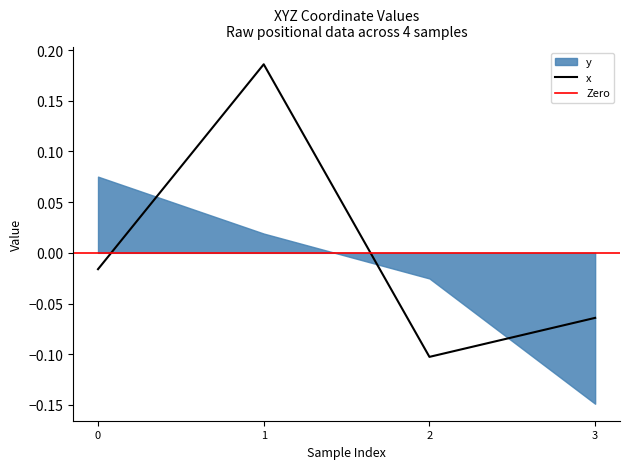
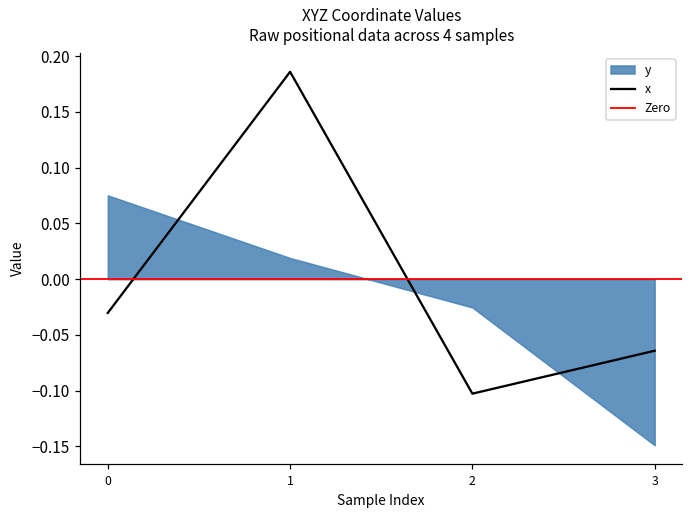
x, 0: -0.016 -> -0.030
